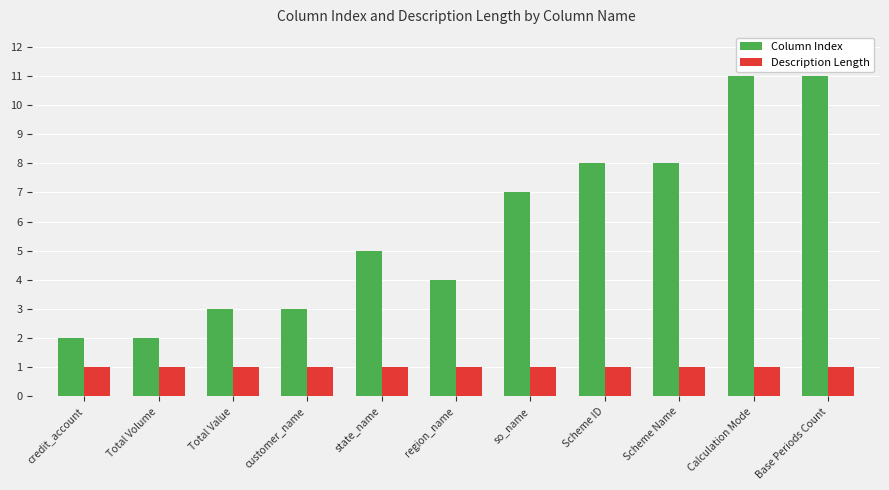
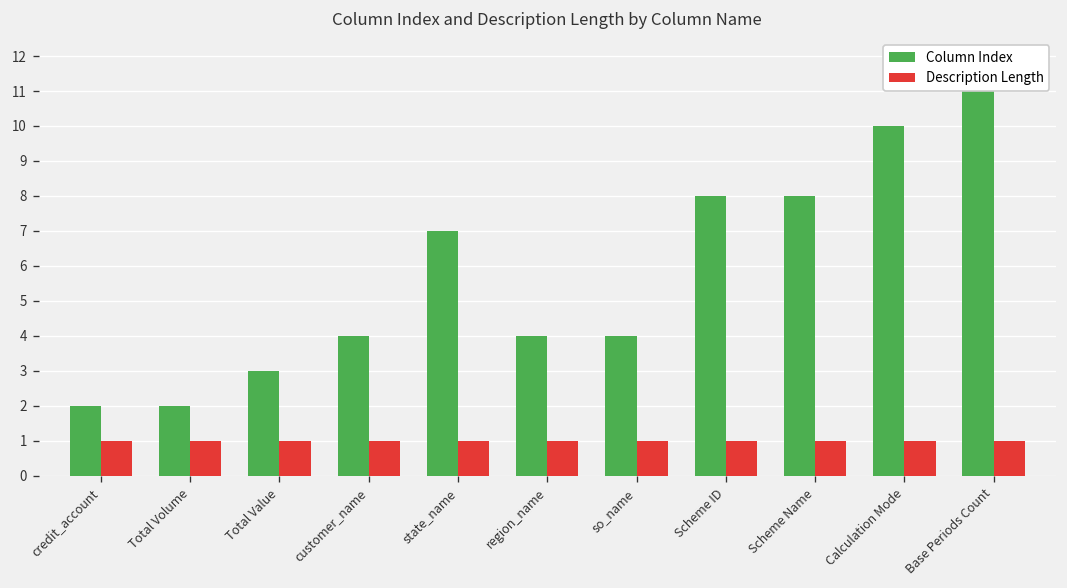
Column Index, customer_name: 3 -> 4
Column Index, state_name: 5 -> 7
Column Index, so_name: 7 -> 4
Column Index, Calculation Mode: 11 -> 10
